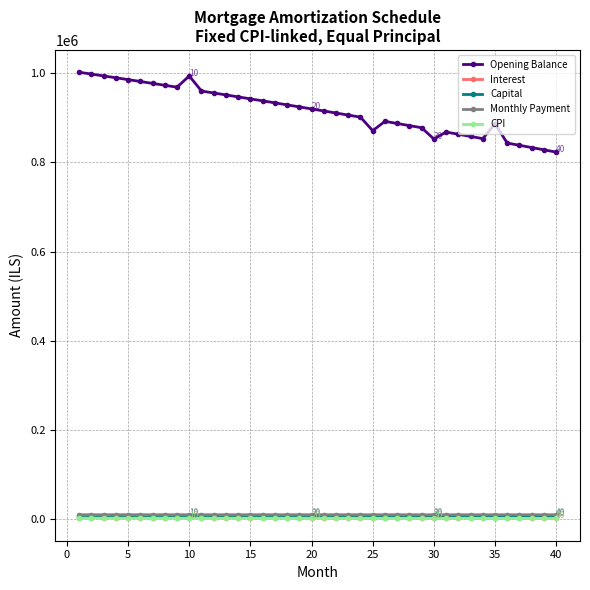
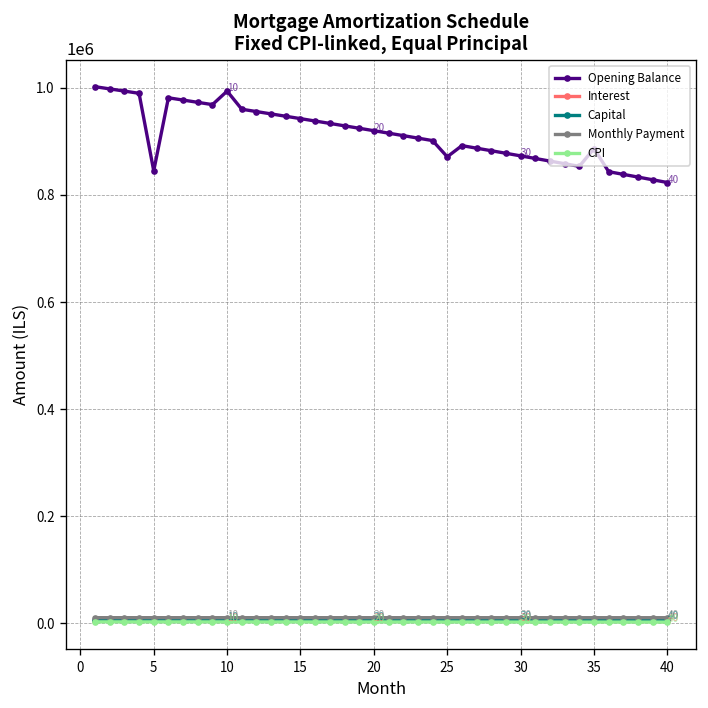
Opening Balance, 5: 990000 -> 850000
Opening Balance, 30: 850000 -> 870000
